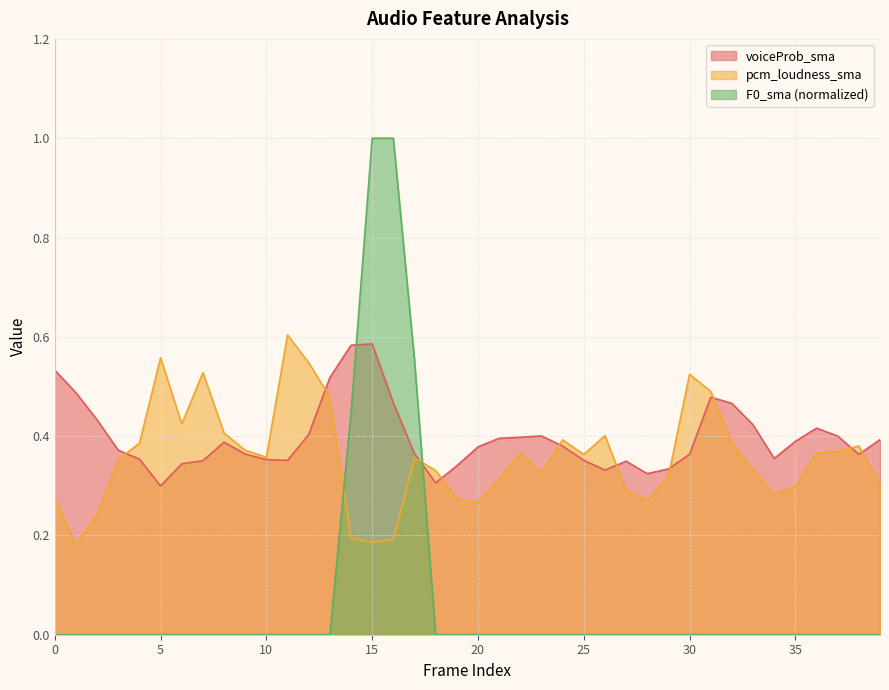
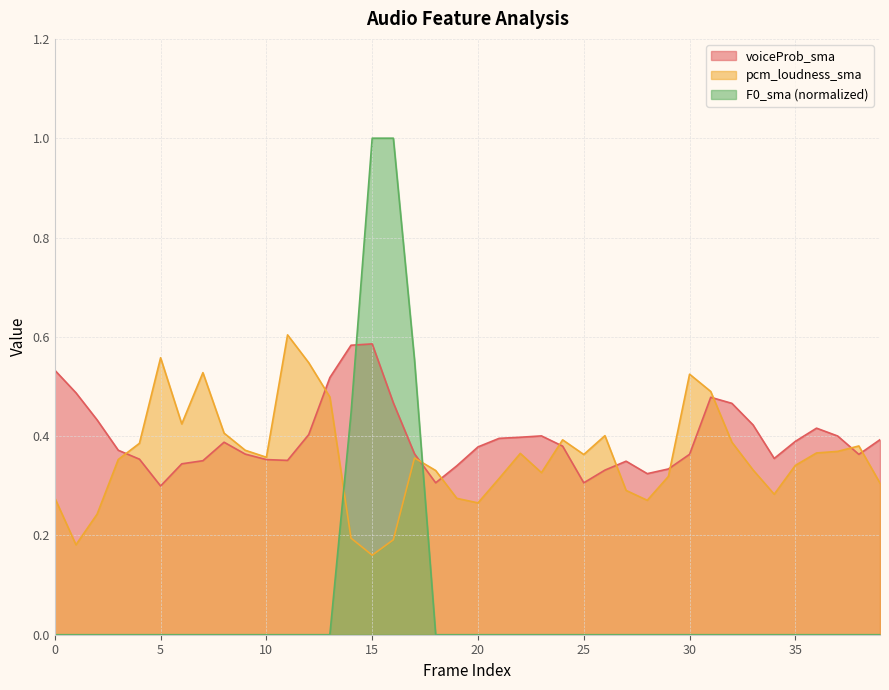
pcm_loudness_sma, 15: 0.19 -> 0.16
voiceProb_sma, 25: 0.35 -> 0.31
pcm_loudness_sma, 35: 0.30 -> 0.34
